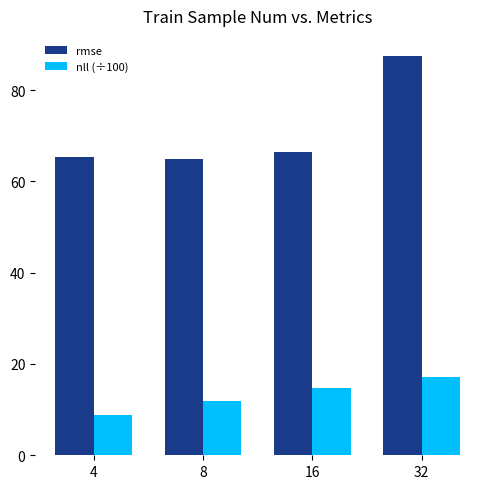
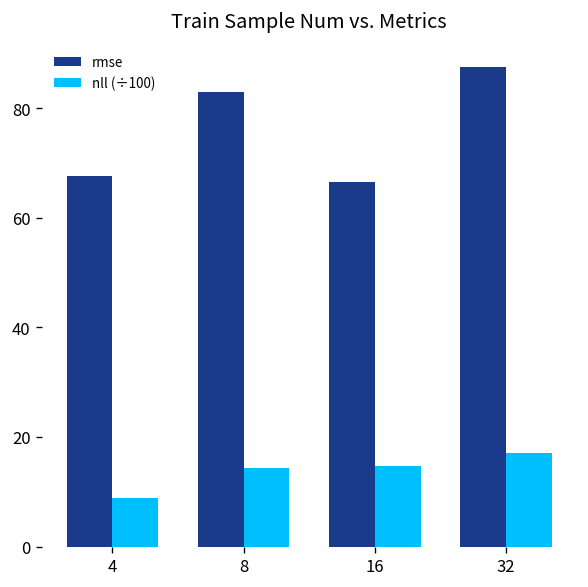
rmse, 4: 65 -> 68
rmse, 8: 65 -> 83
nll (÷100), 8: 12 -> 14
